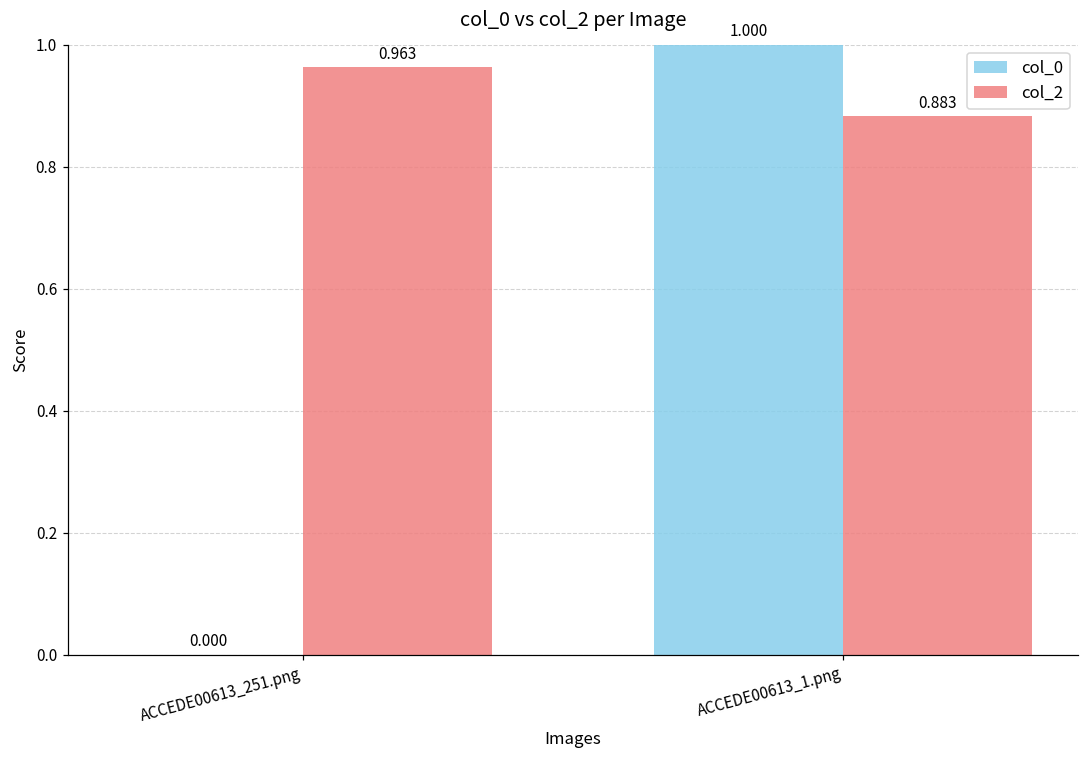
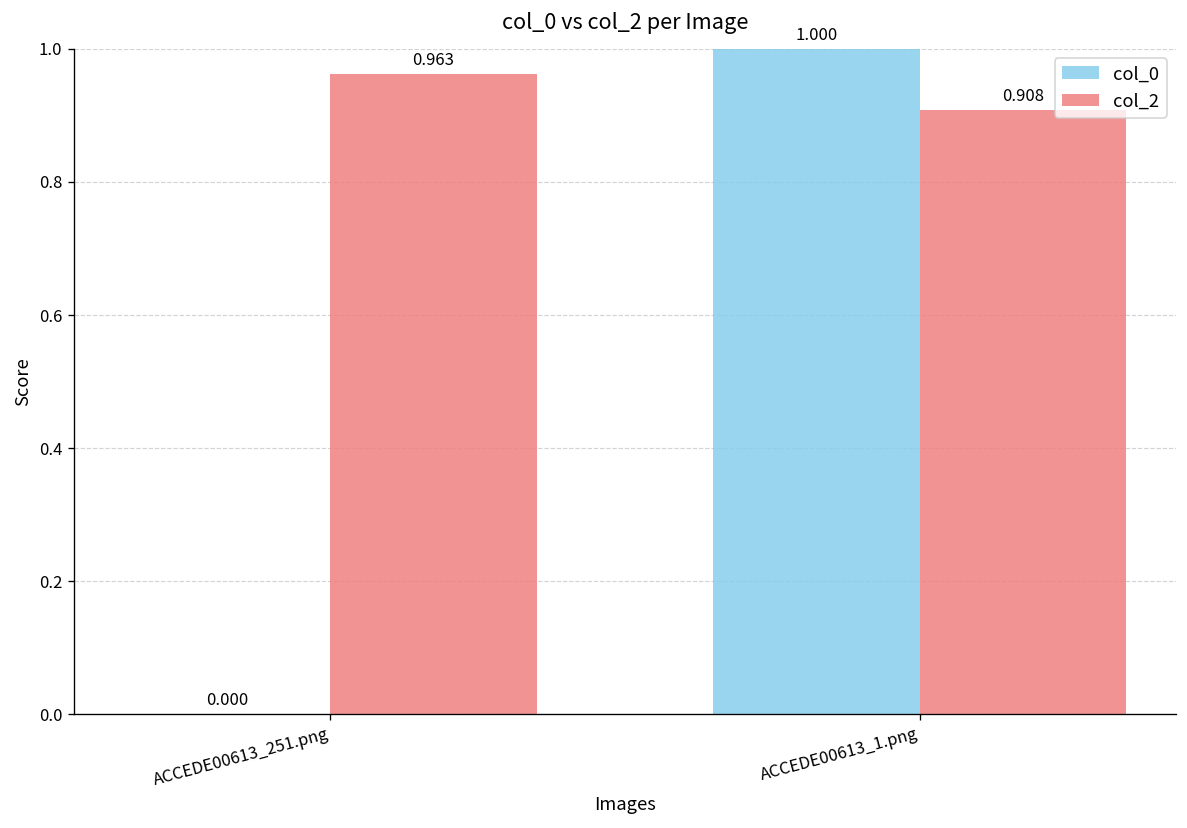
col_2, ACCEDE00613_1.png: 0.883 -> 0.908
